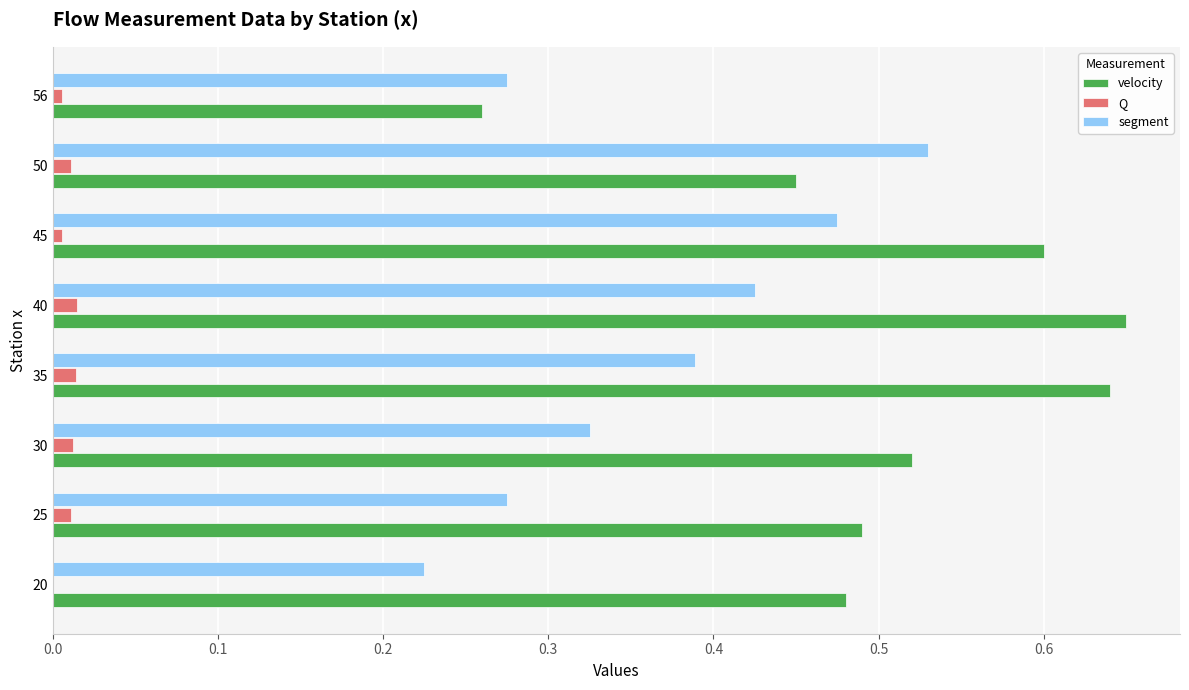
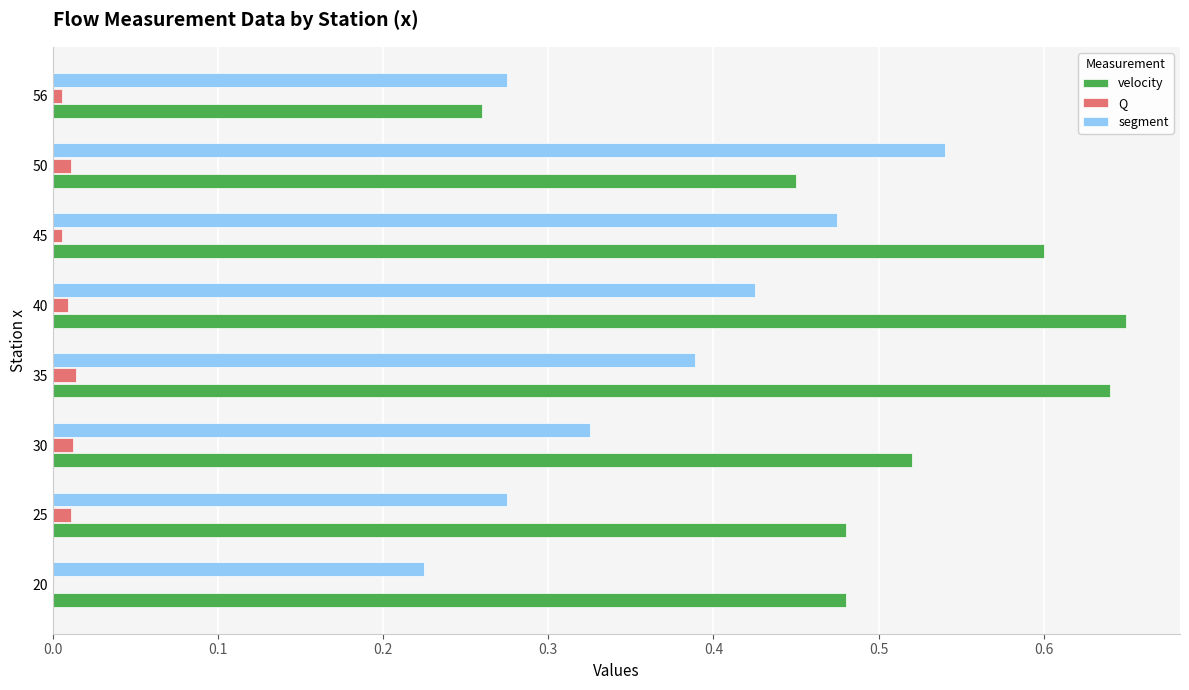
segment, 50: 0.53 -> 0.54
Q, 40: 0.014 -> 0.009
velocity, 25: 0.49 -> 0.48
